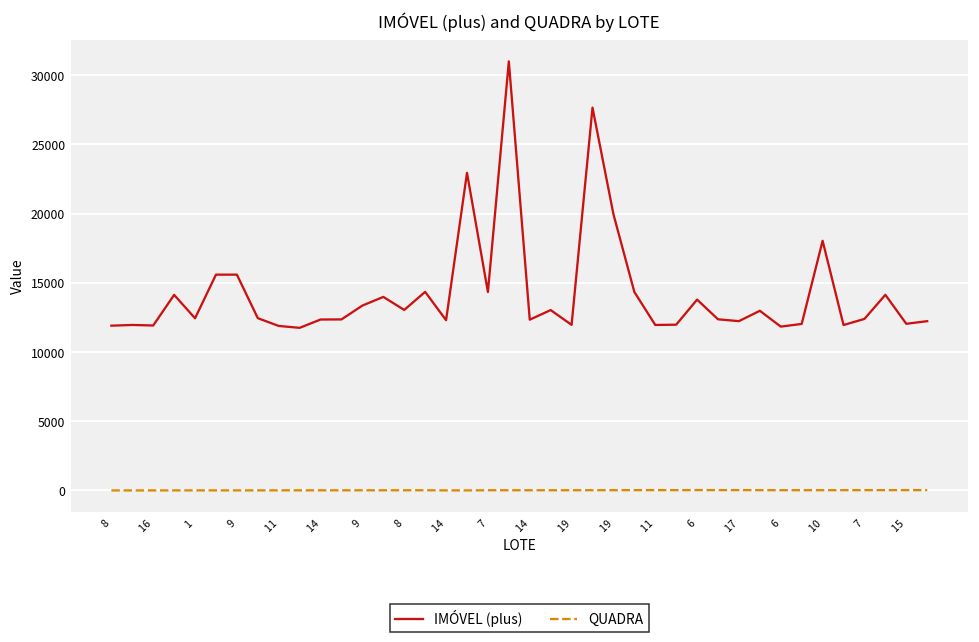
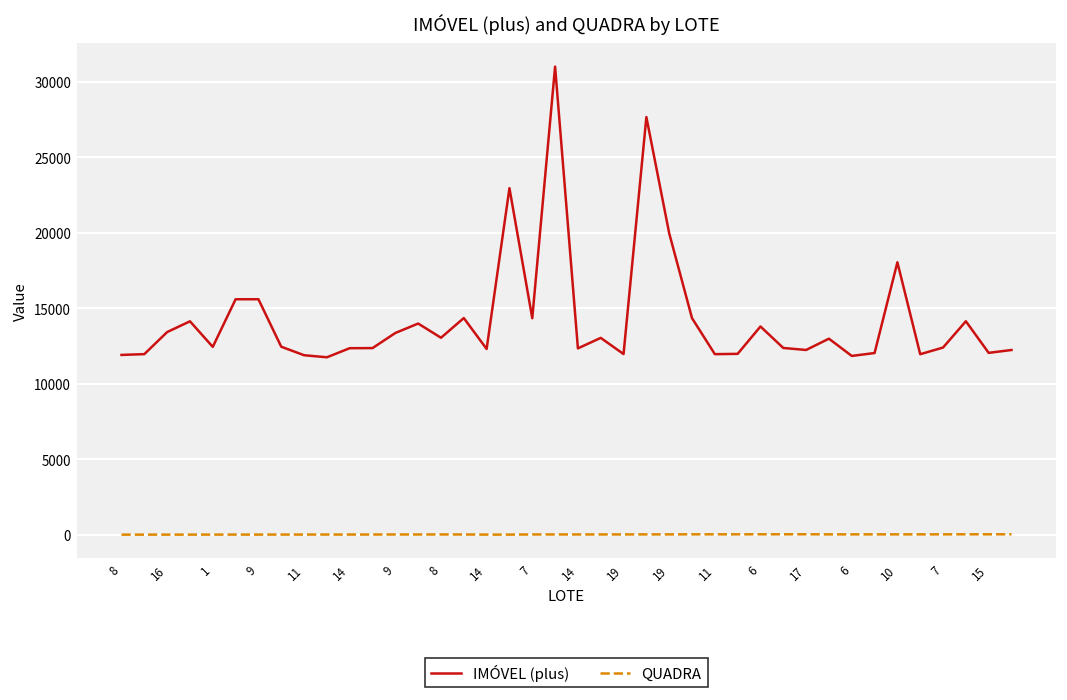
IMÓVEL (plus), 16: 11900 -> 13400
